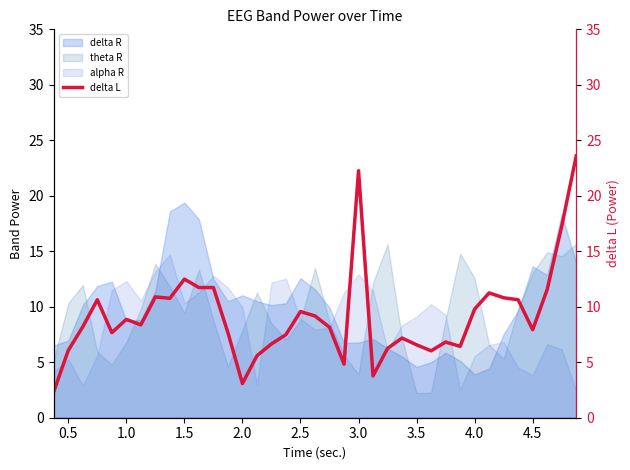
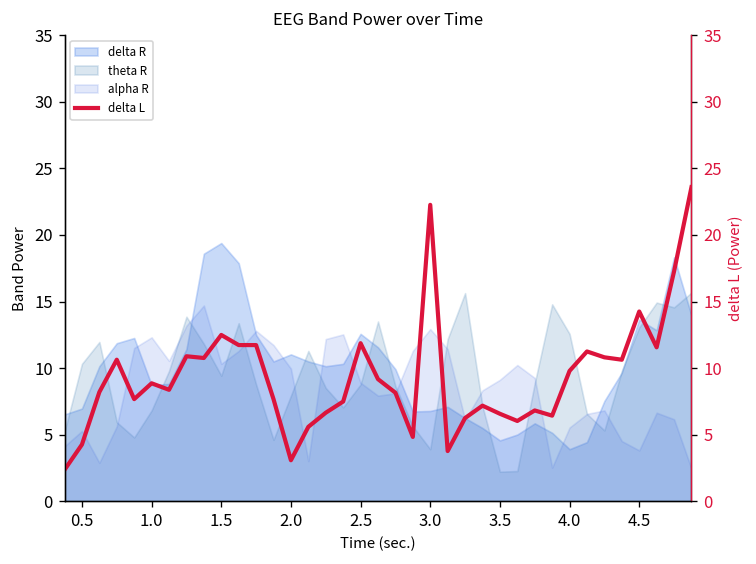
delta L, 0.5: 6.1 -> 4.3
delta L, 2.5: 9.6 -> 11.9
delta L, 4.5: 7.9 -> 14.3
